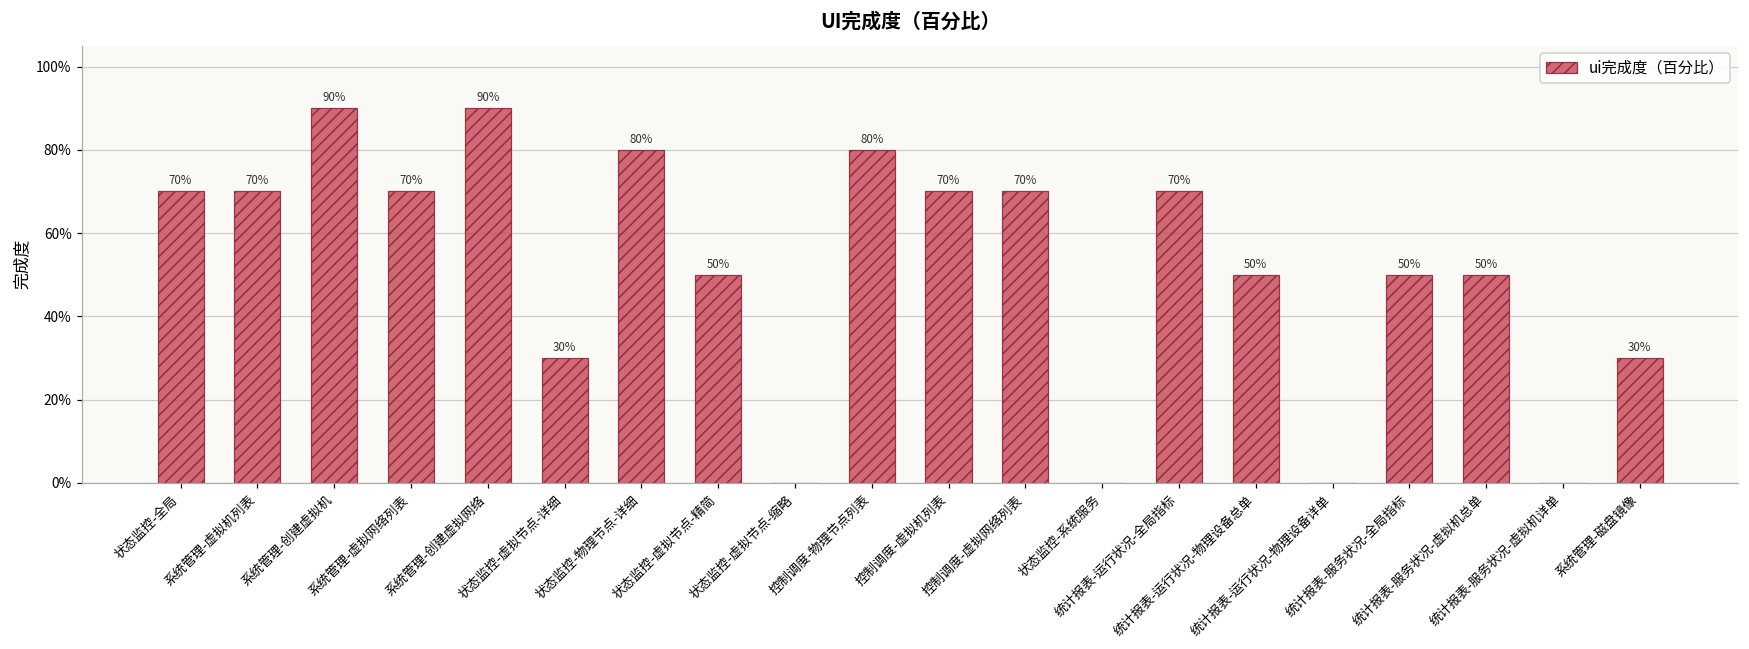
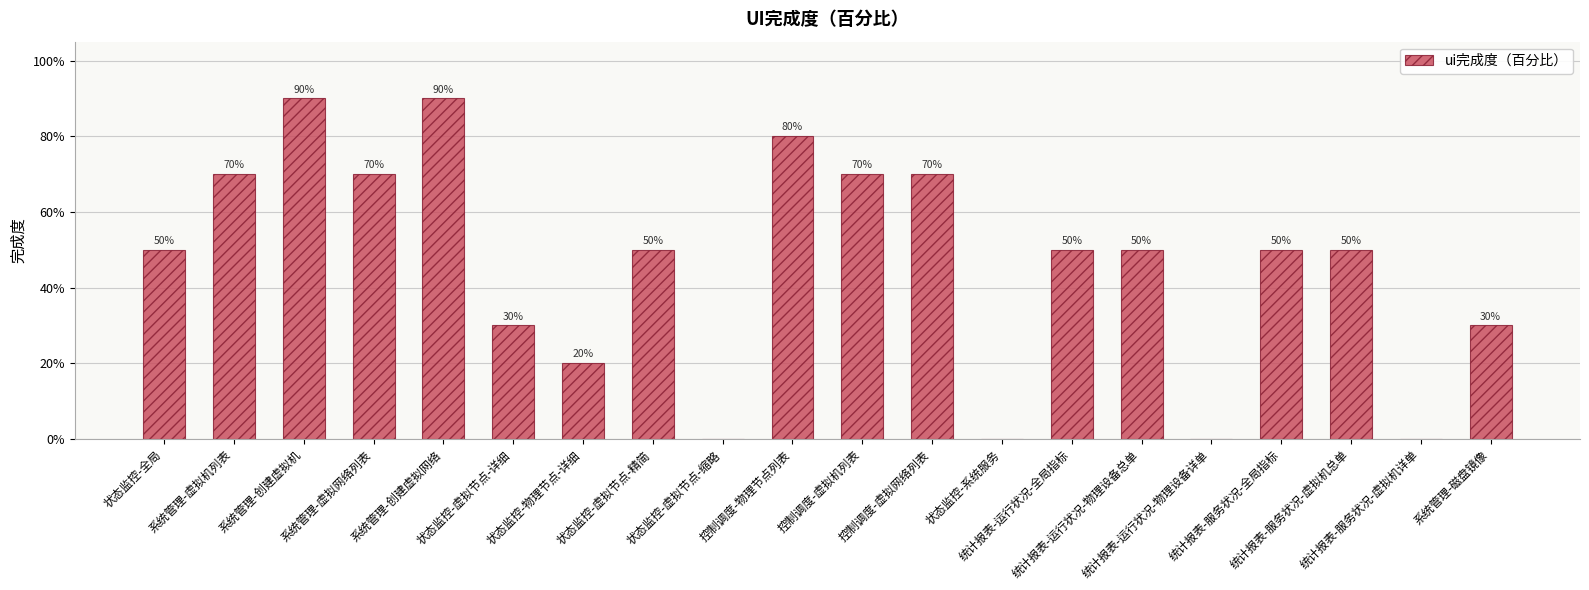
状态监控-全局: 70% -> 50%
状态监控-物理节点-详细: 80% -> 20%
统计报表-运行状况-全局指标: 70% -> 50%
